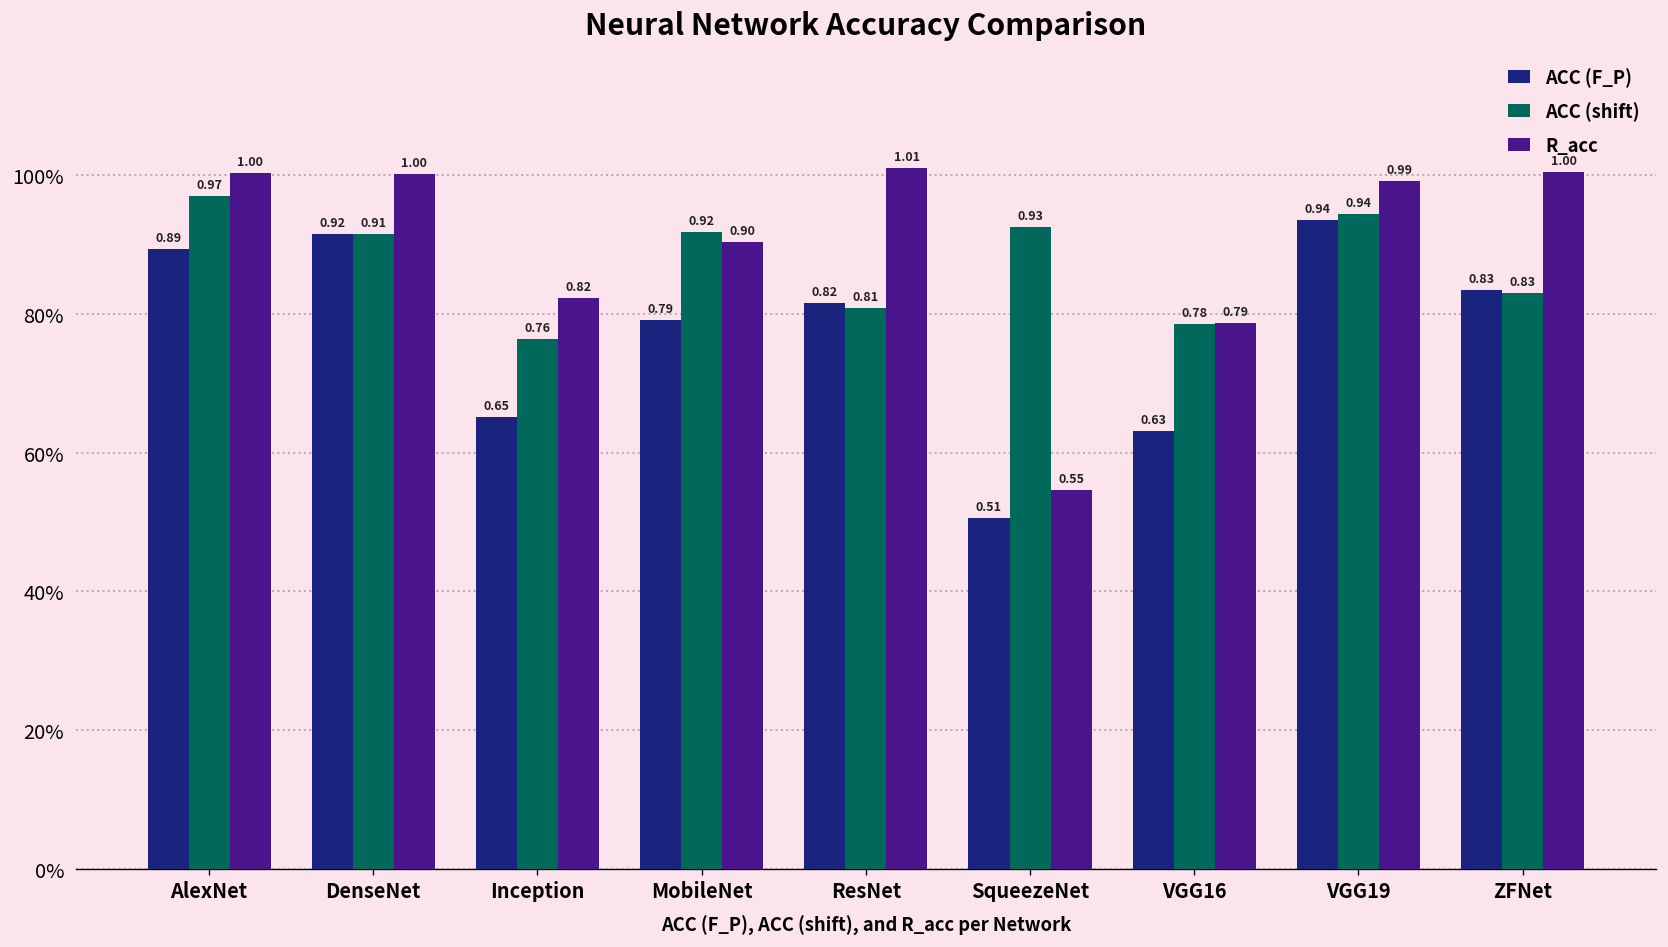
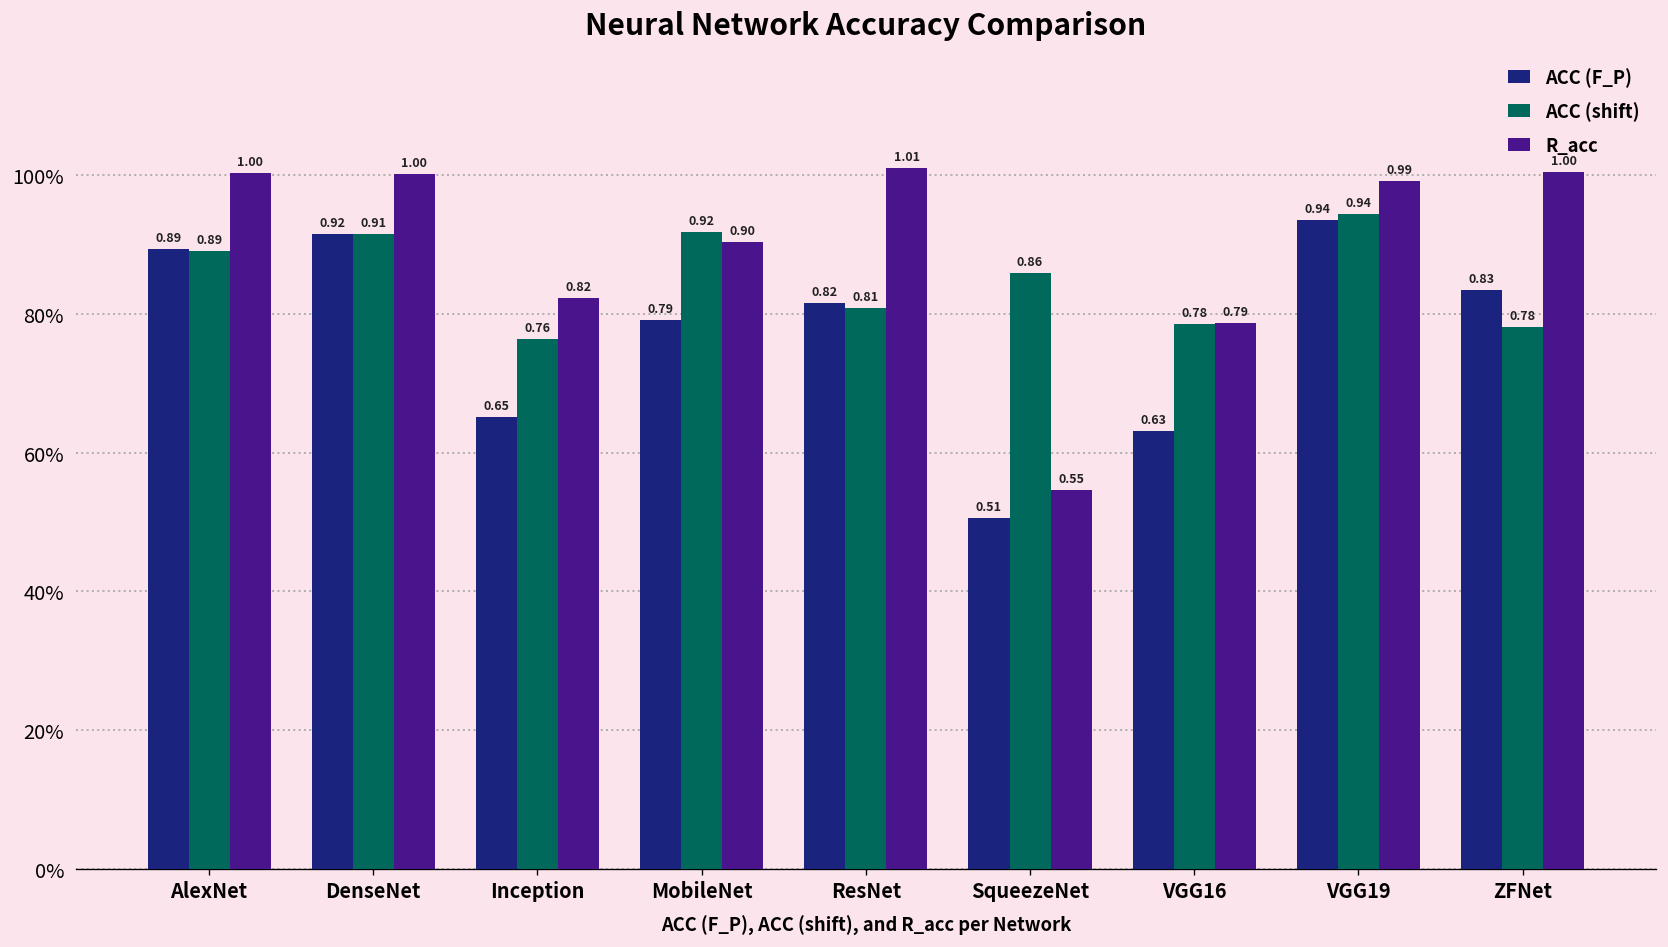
ACC (shift), AlexNet: 0.97 -> 0.89
ACC (shift), SqueezeNet: 0.93 -> 0.86
ACC (shift), ZFNet: 0.83 -> 0.78
